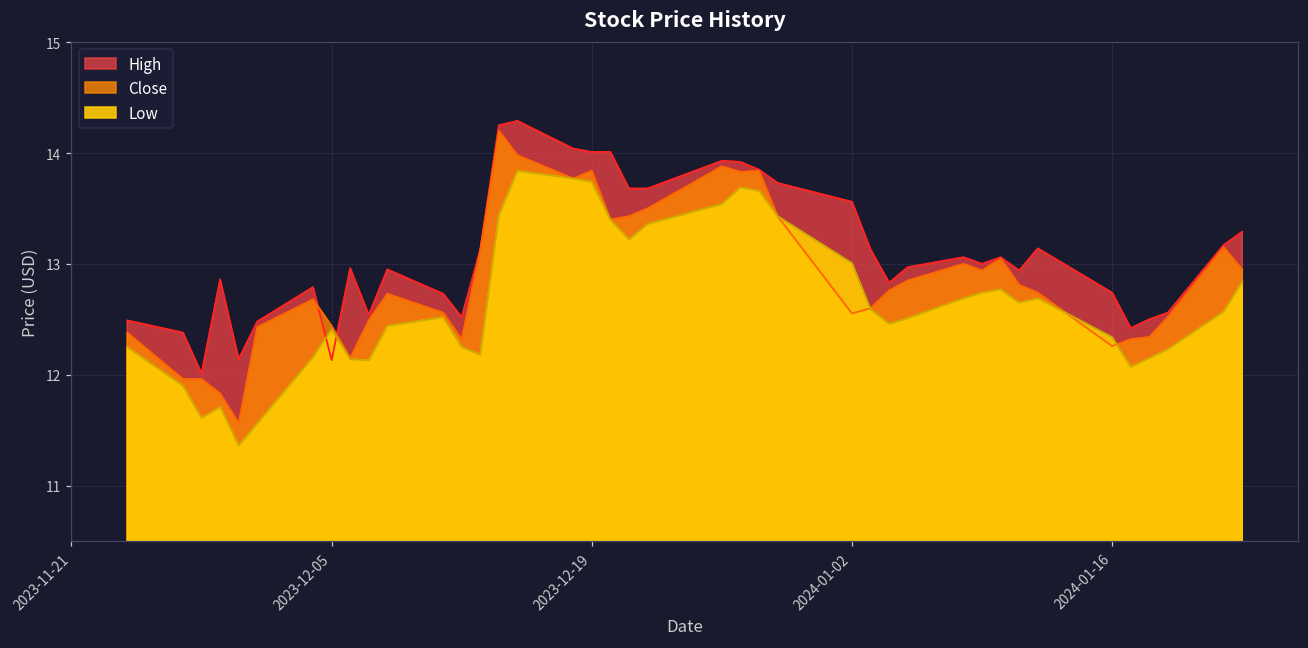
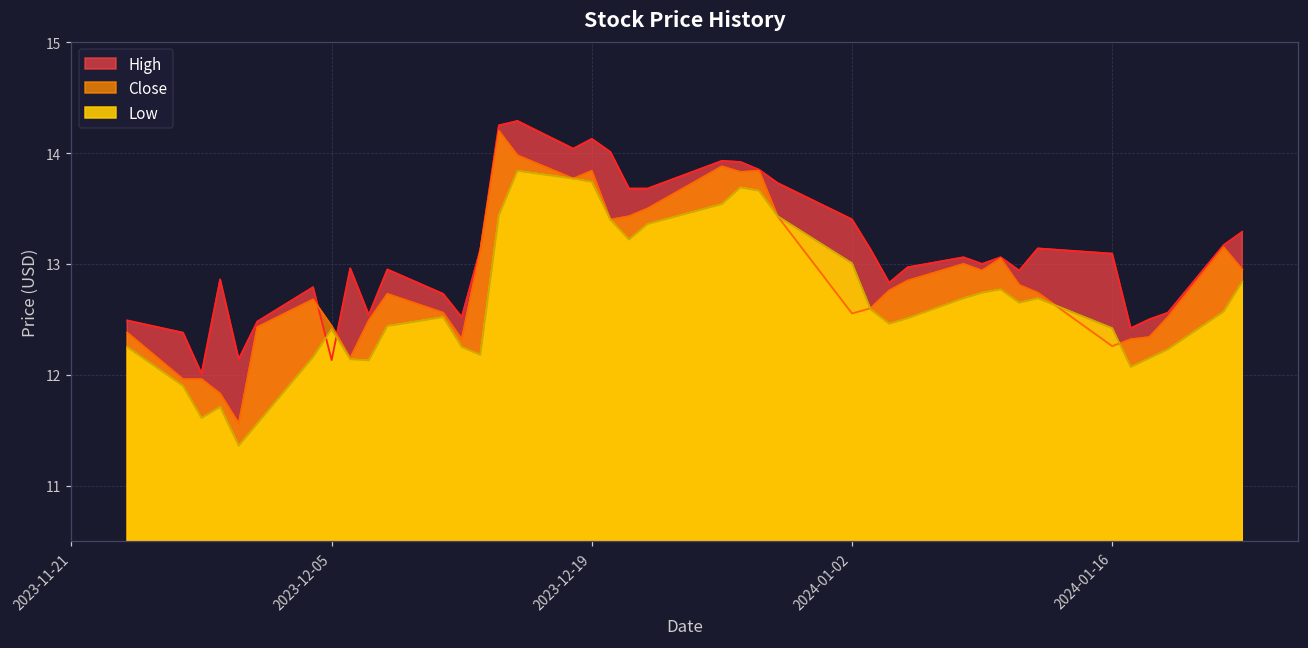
High, 2023-12-19: 14.01 -> 14.13
High, 2024-01-02: 13.56 -> 13.40
High, 2024-01-16: 12.74 -> 13.09
Low, 2024-01-16: 12.34 -> 12.42
